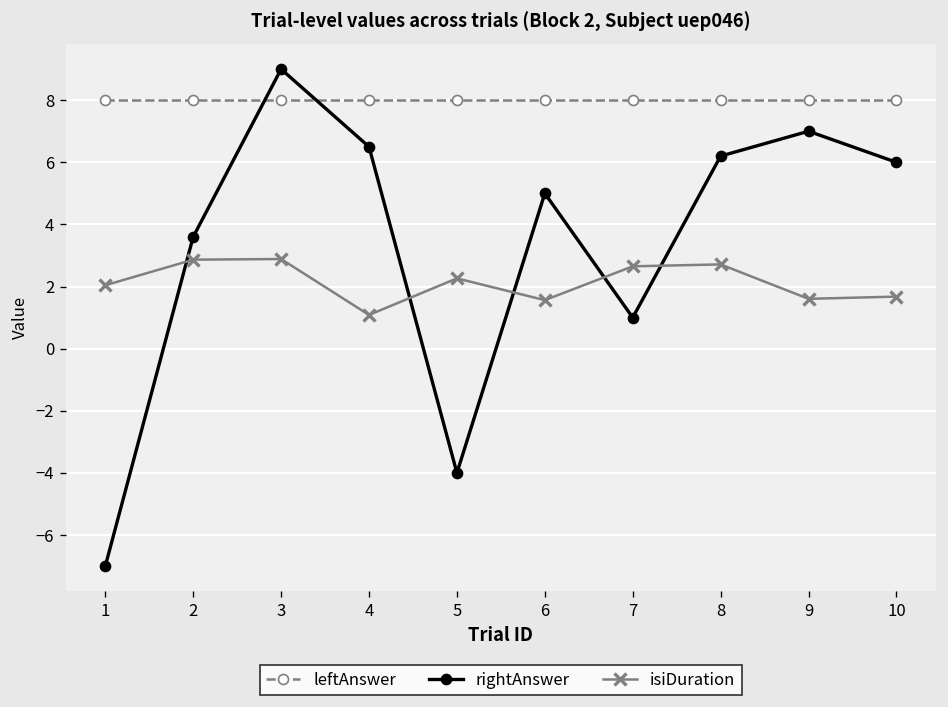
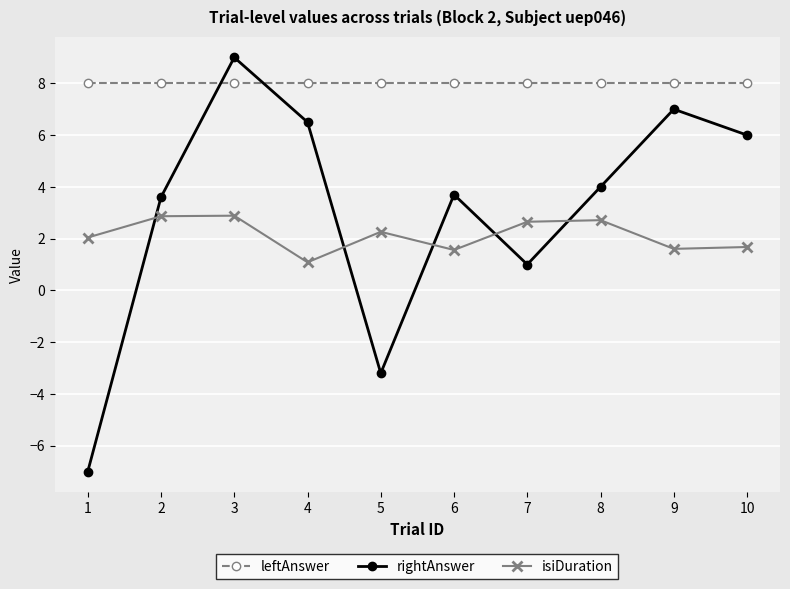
rightAnswer, 5: -4.0 -> -3.2
rightAnswer, 6: 5.0 -> 3.7
rightAnswer, 8: 6.2 -> 4.0
